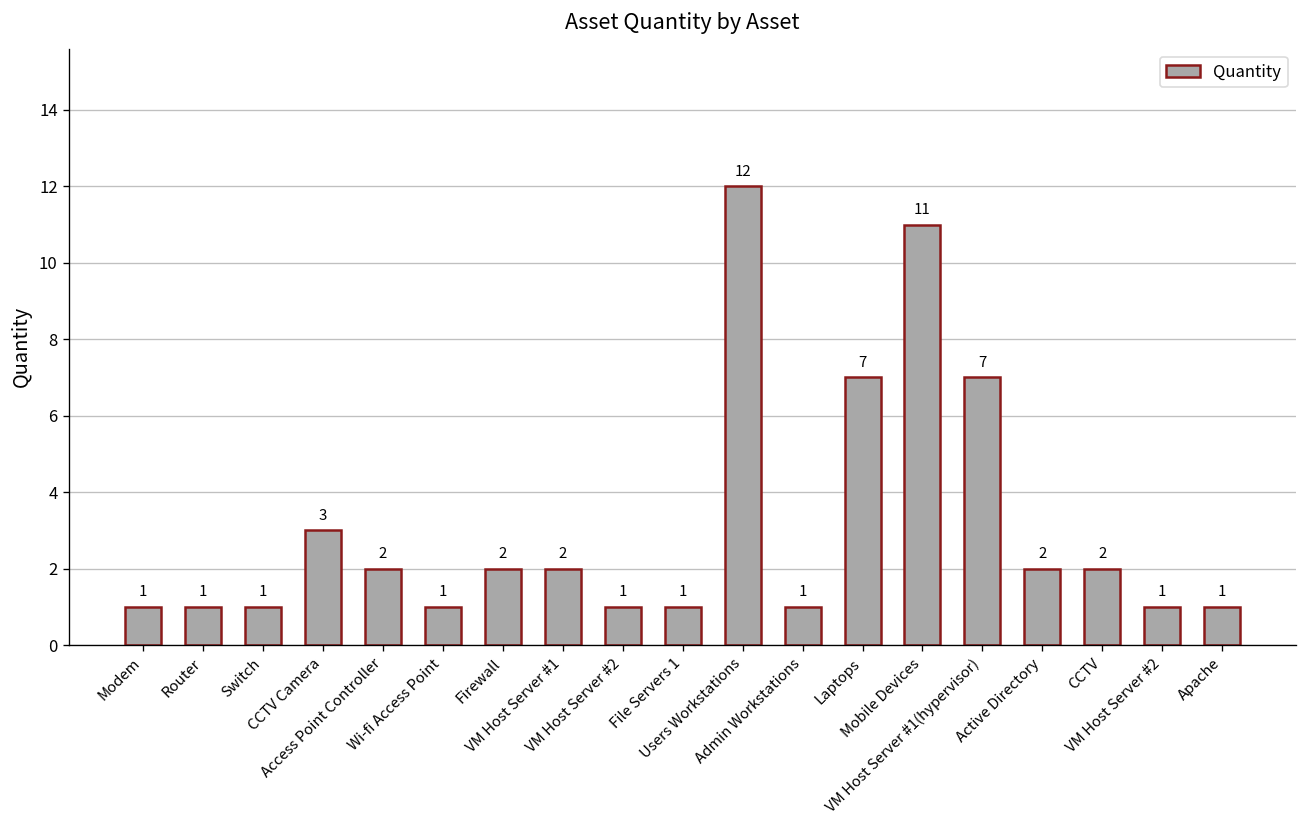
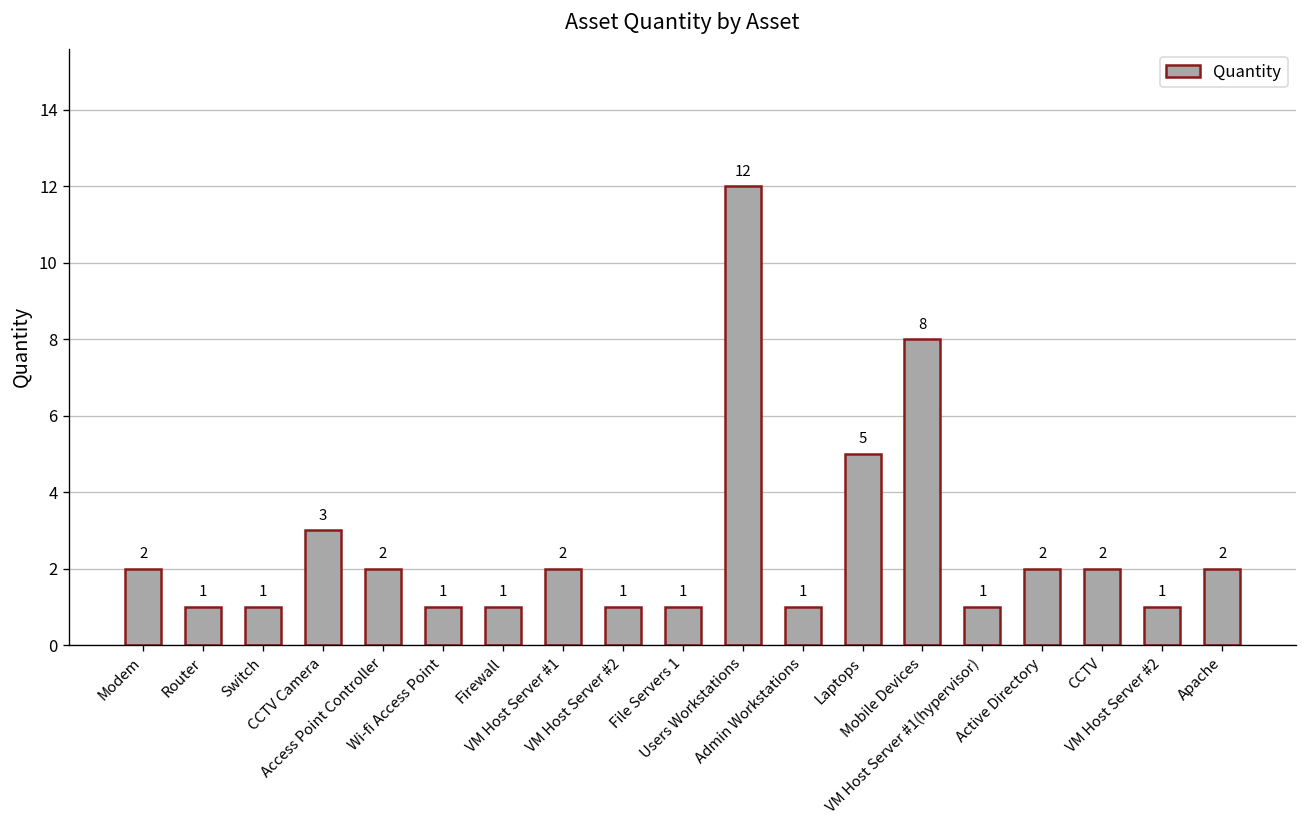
Modem: 1 -> 2
Firewall: 2 -> 1
Laptops: 7 -> 5
Mobile Devices: 11 -> 8
VM Host Server #1(hypervisor): 7 -> 1
Apache: 1 -> 2
